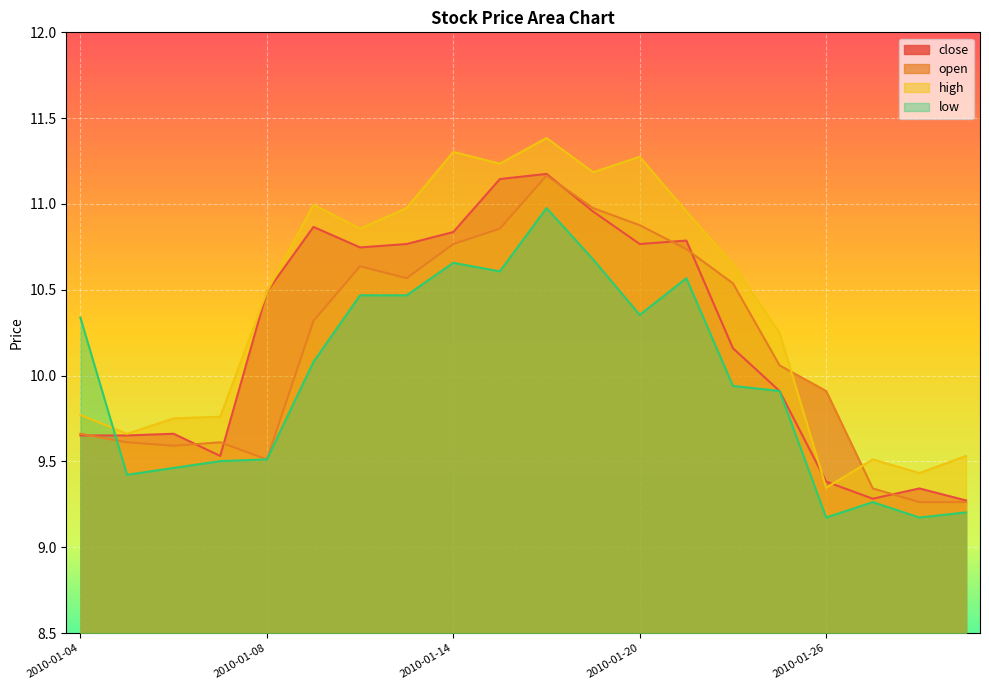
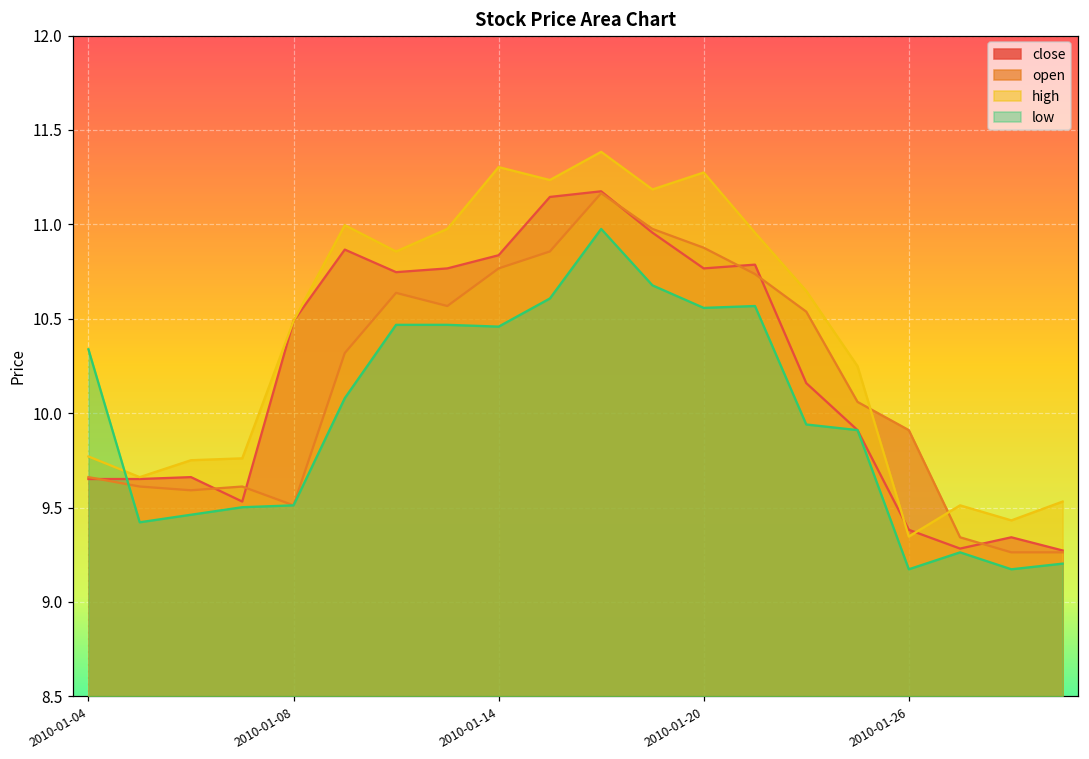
low, 2010-01-14: 10.66 -> 10.46
low, 2010-01-20: 10.35 -> 10.56
